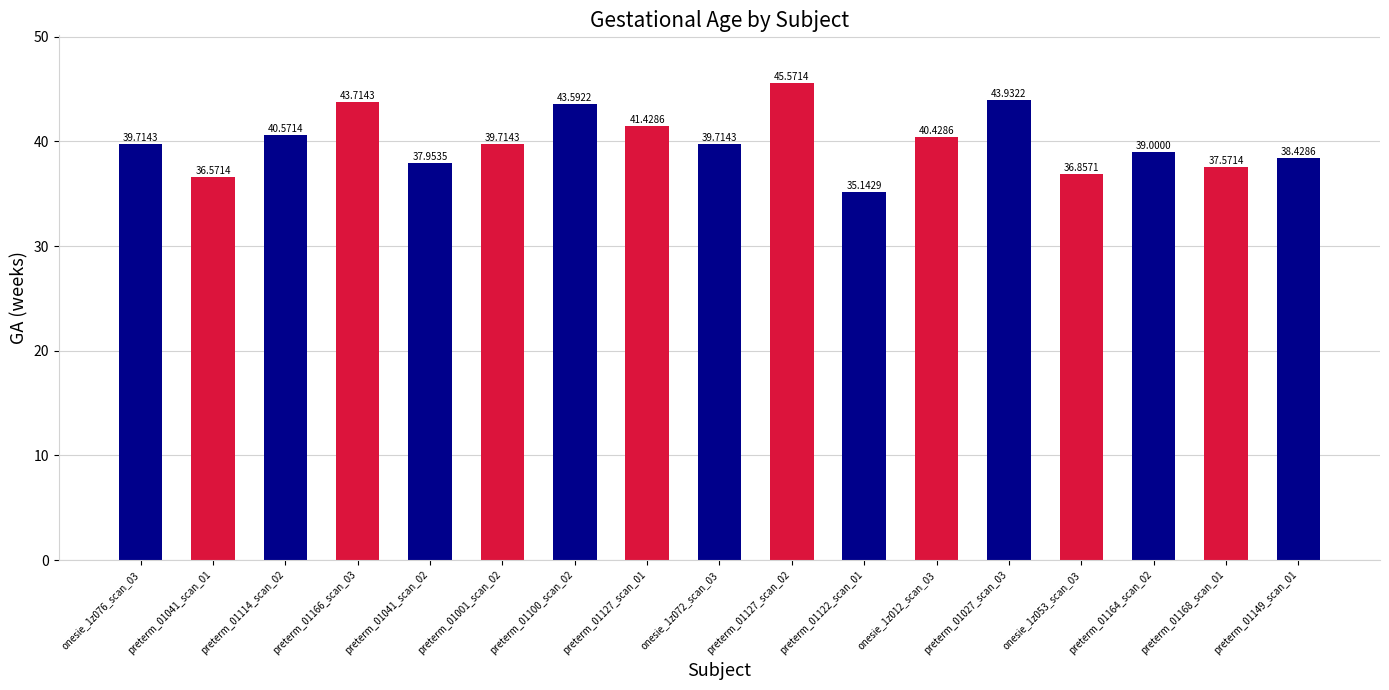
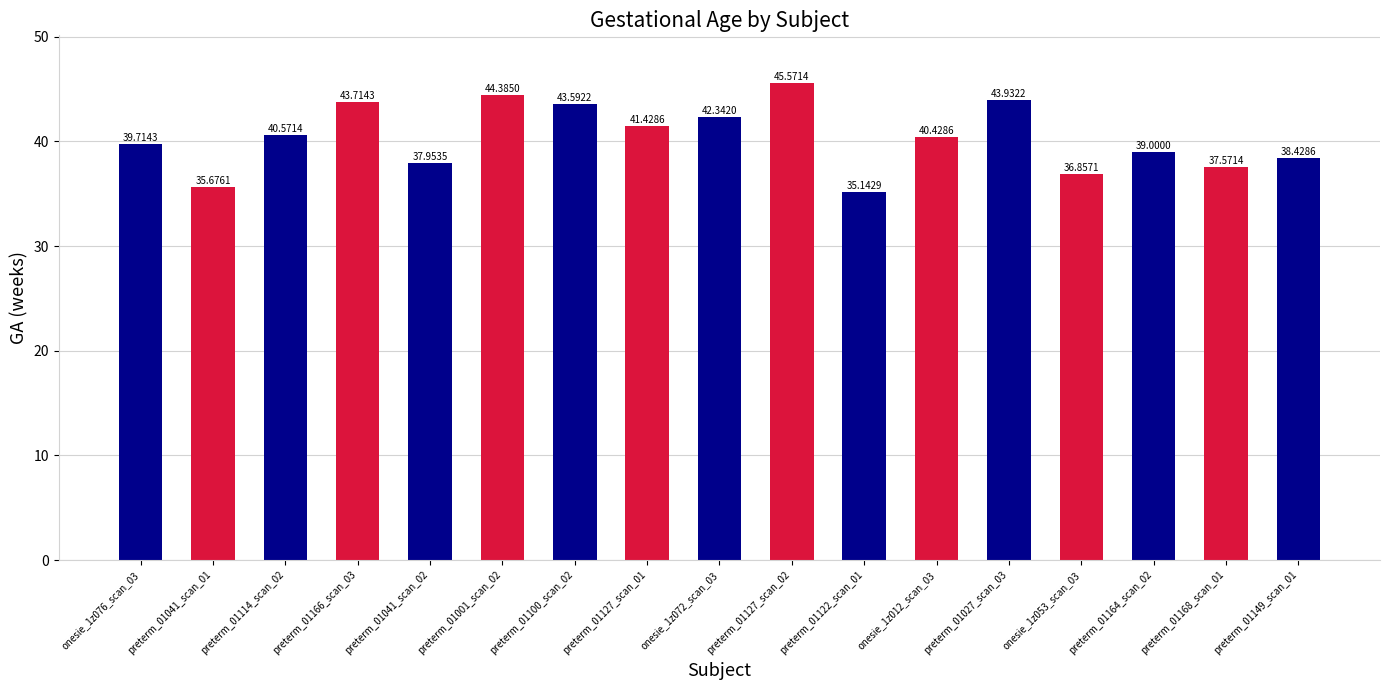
preterm_01041_scan_01: 36.5714 -> 35.6761
preterm_01001_scan_02: 39.7143 -> 44.3850
onesie_1z072_scan_03: 39.7143 -> 42.3420
